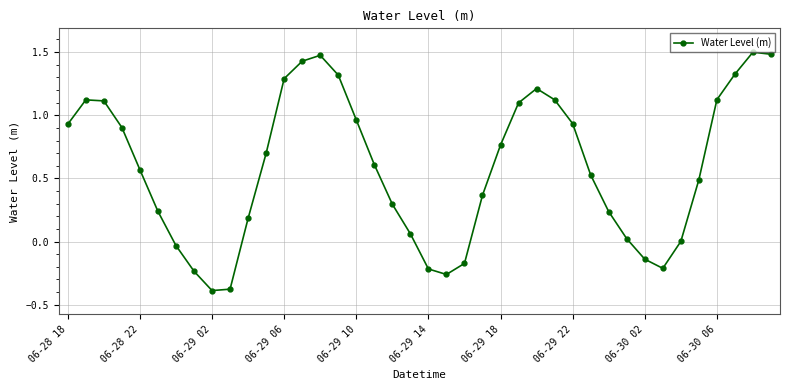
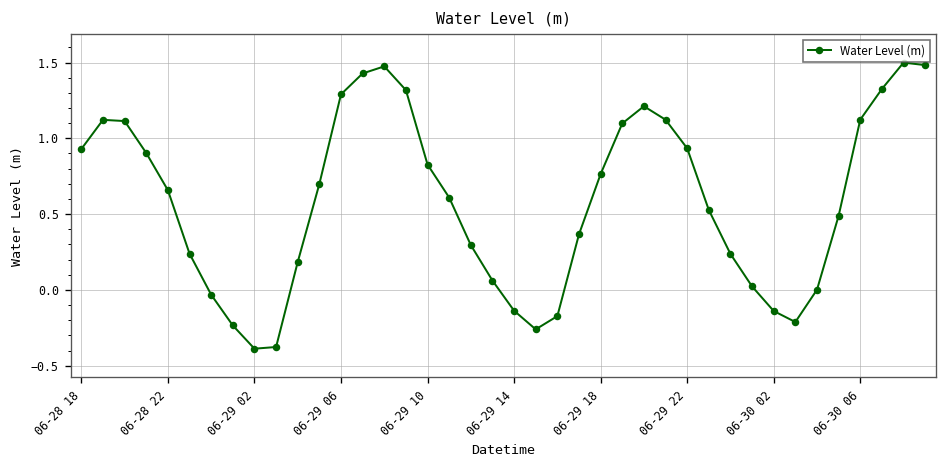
06-28 22: 0.57 -> 0.66
06-29 10: 0.96 -> 0.83
06-29 14: -0.22 -> -0.14
